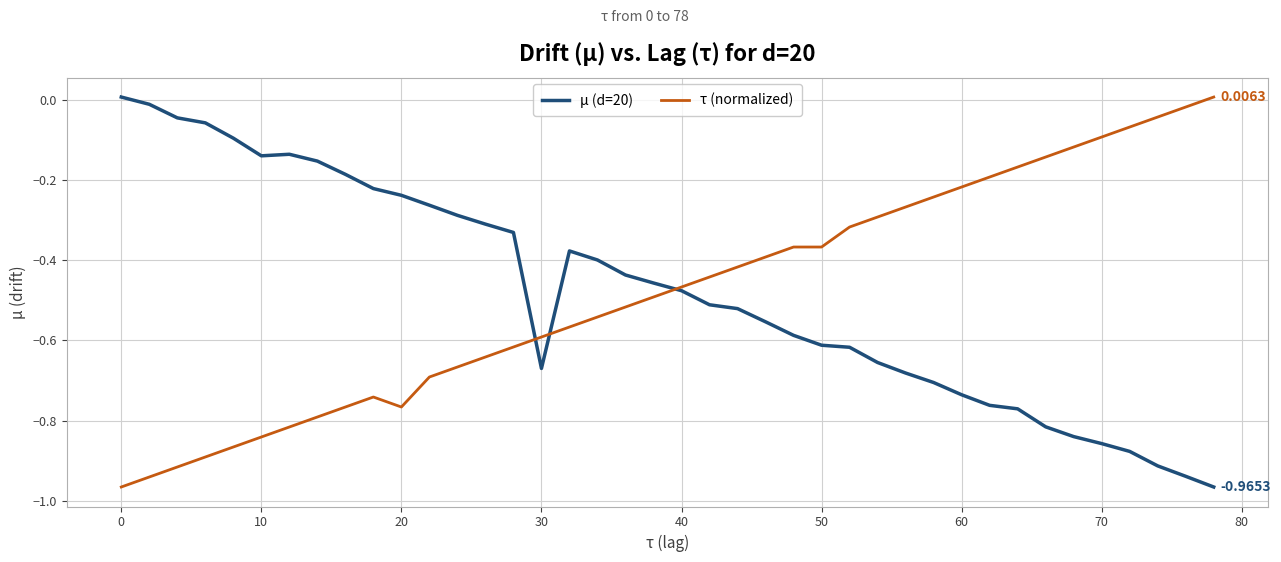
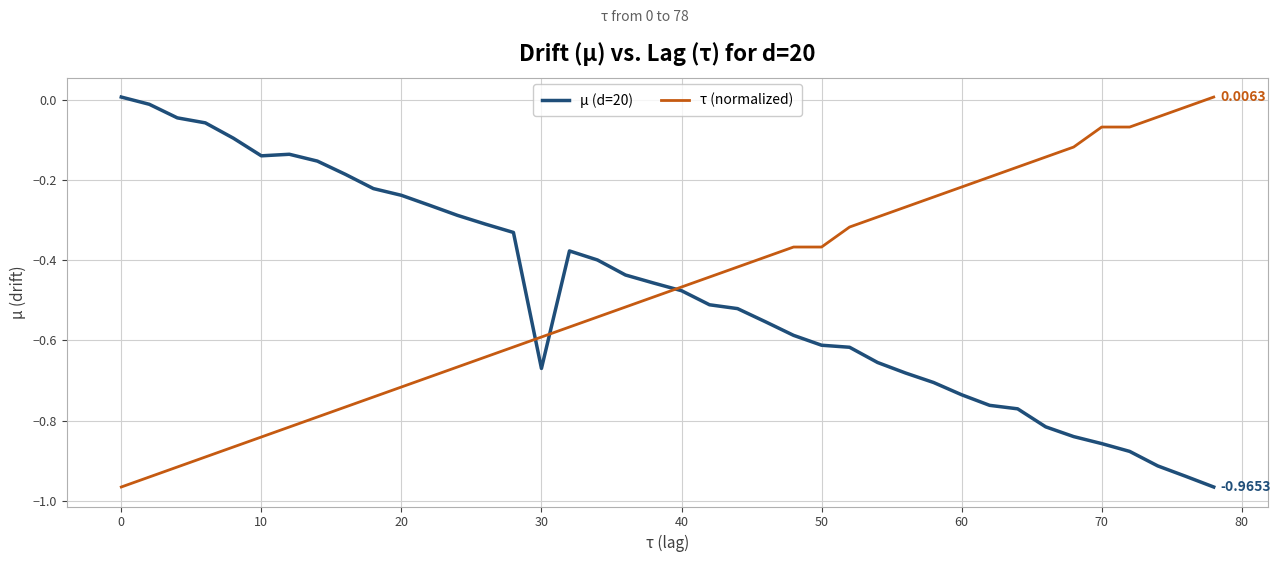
τ (normalized), 20: -0.77 -> -0.72
τ (normalized), 70: -0.09 -> -0.07
